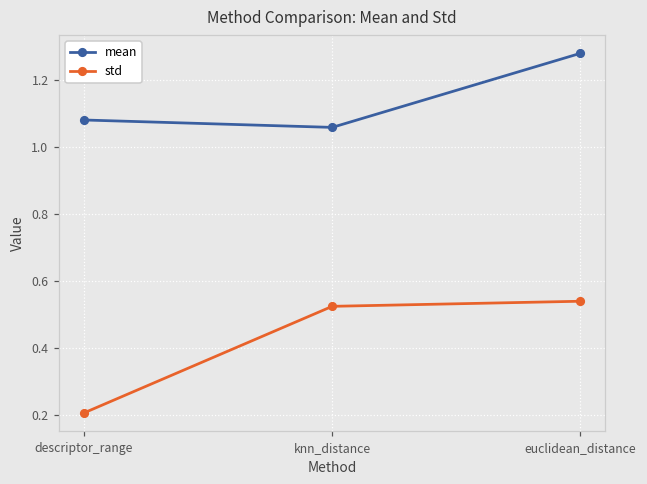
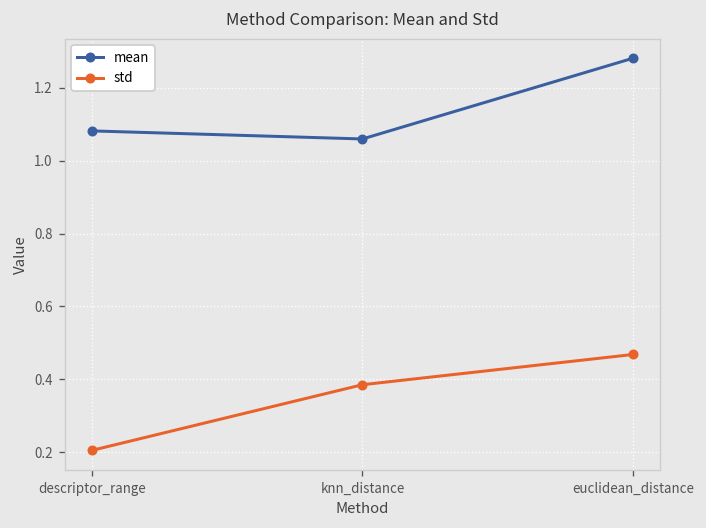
std, knn_distance: 0.52 -> 0.39
std, euclidean_distance: 0.54 -> 0.47
